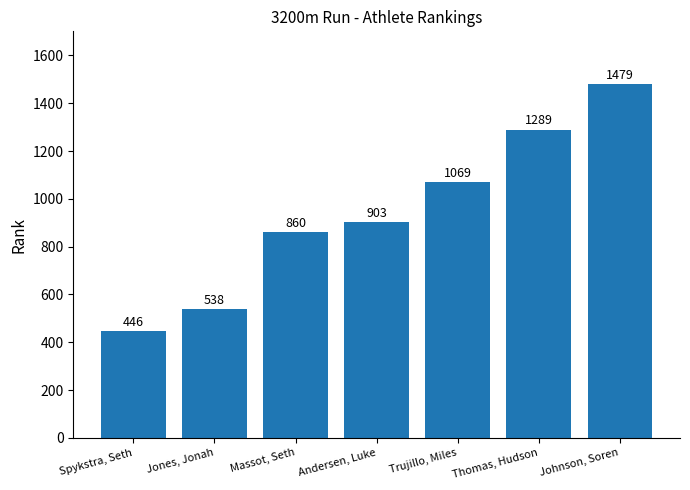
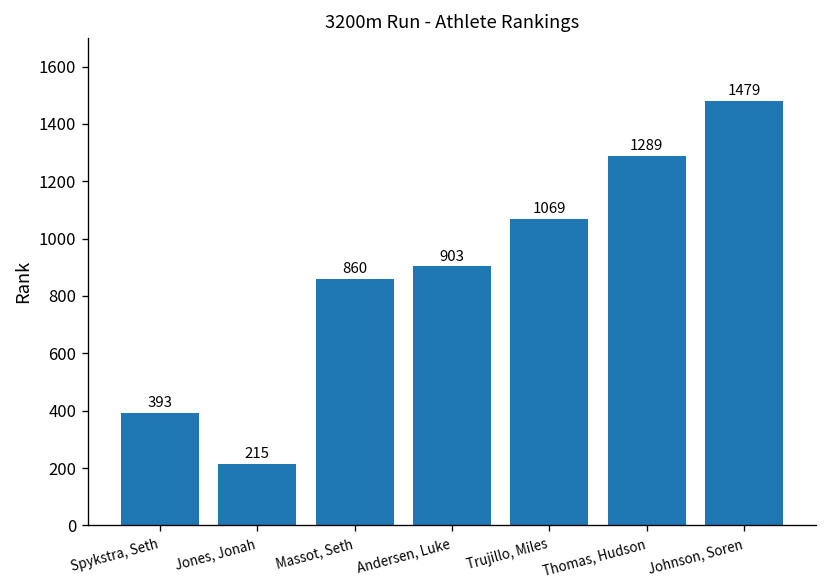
Spykstra, Seth: 446 -> 393
Jones, Jonah: 538 -> 215
